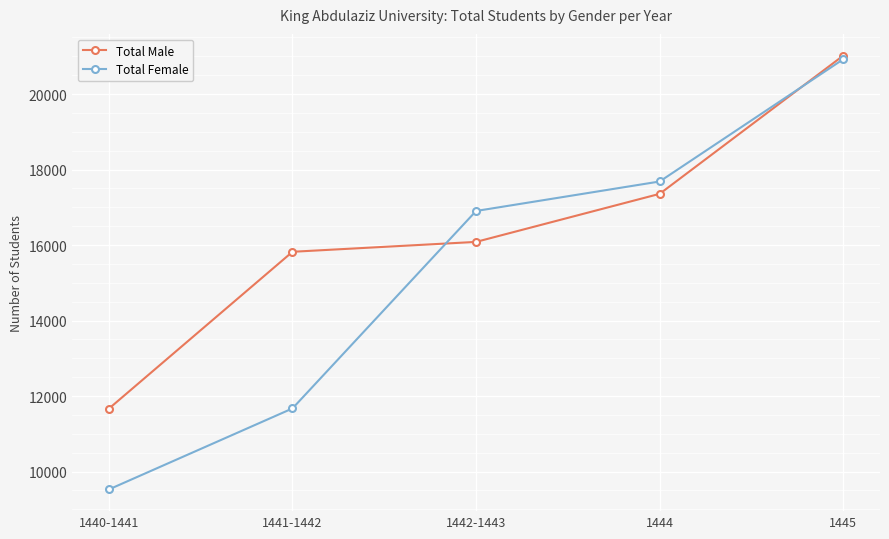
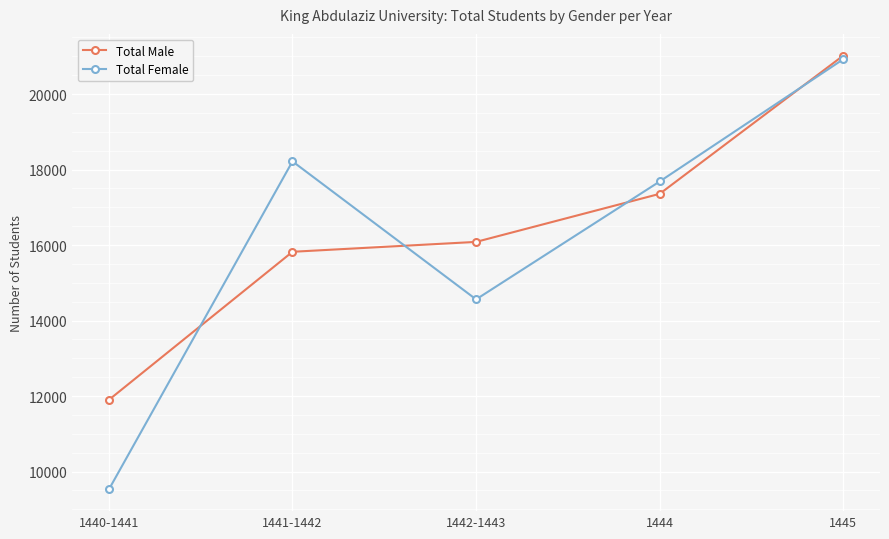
Total Male, 1440-1441: 11700 -> 11900
Total Female, 1441-1442: 11700 -> 18200
Total Female, 1442-1443: 16900 -> 14600
